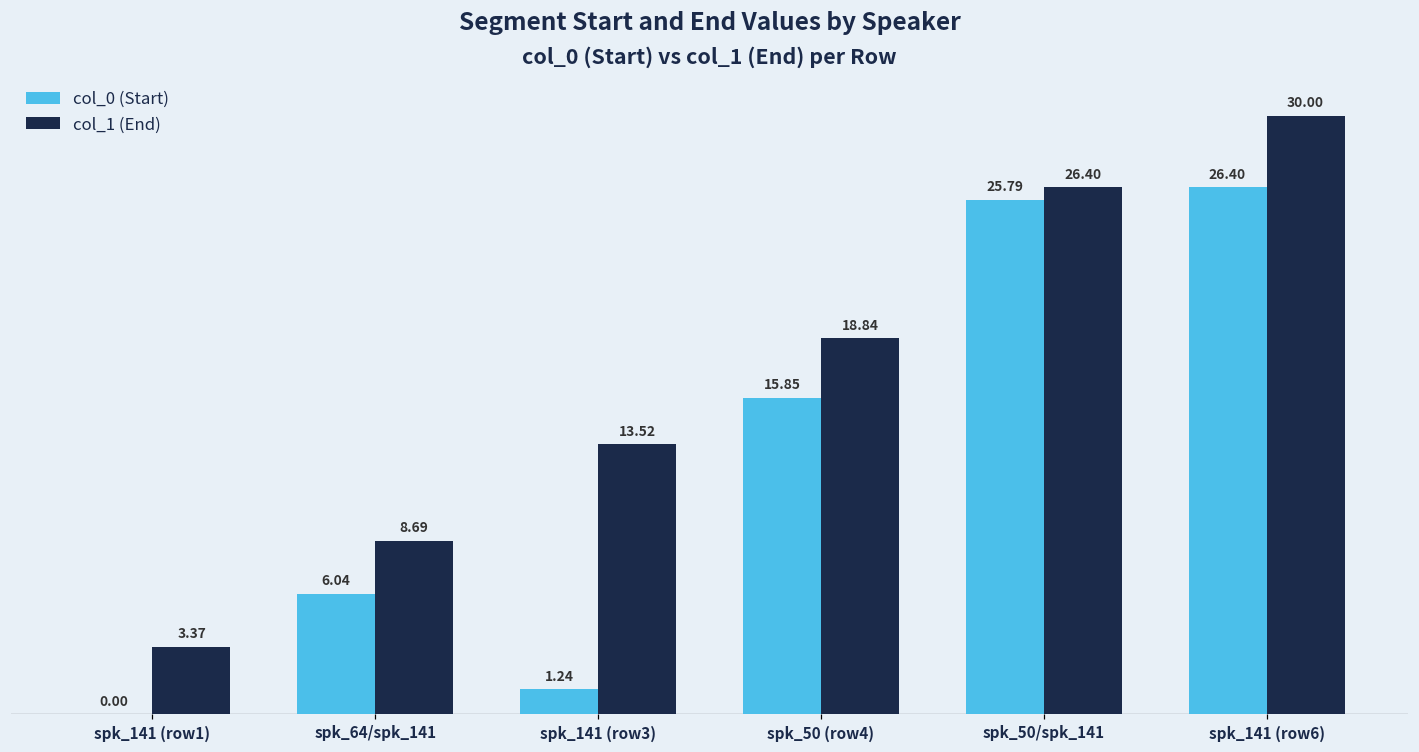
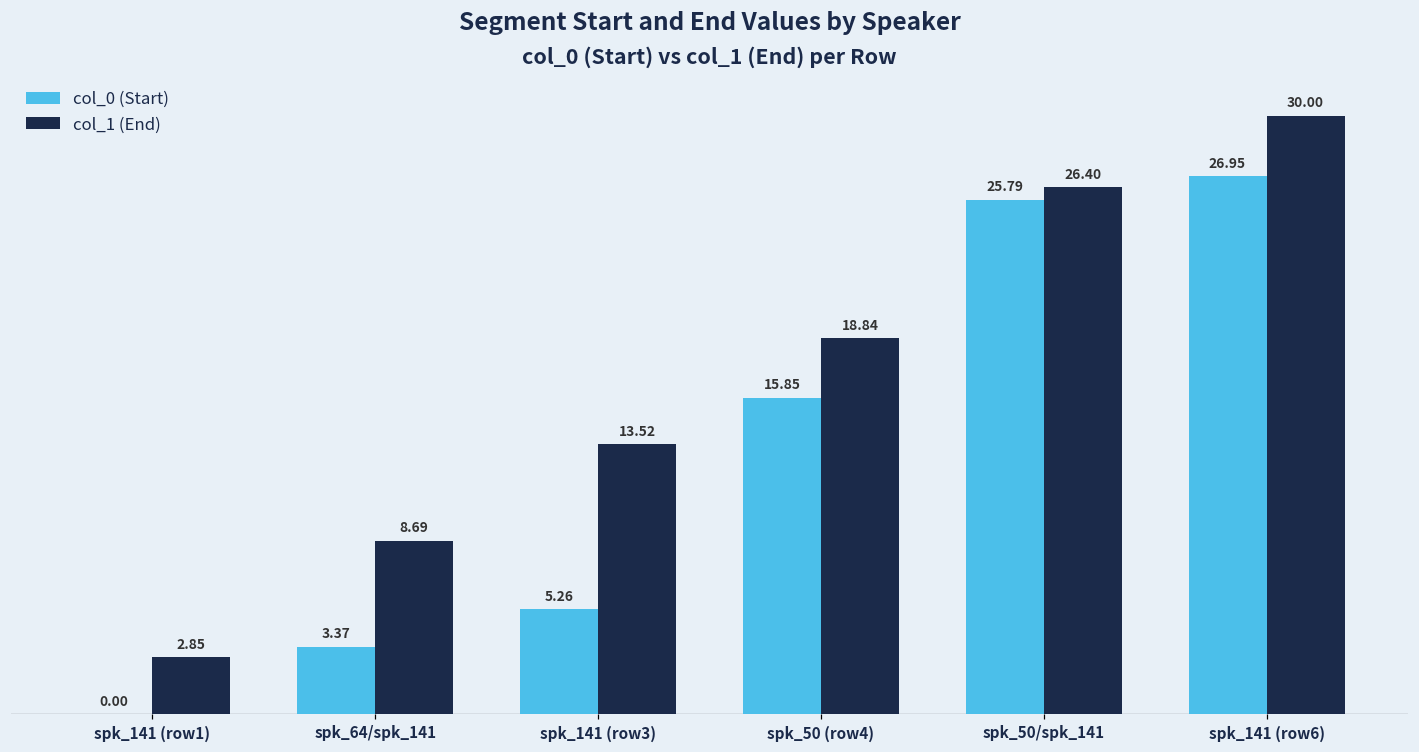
col_1 (End), spk_141 (row1): 3.37 -> 2.85
col_0 (Start), spk_64/spk_141: 6.04 -> 3.37
col_0 (Start), spk_141 (row3): 1.24 -> 5.26
col_0 (Start), spk_141 (row6): 26.40 -> 26.95
